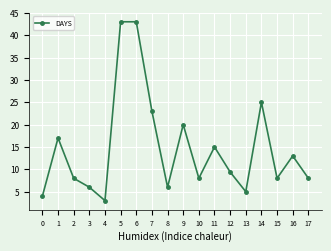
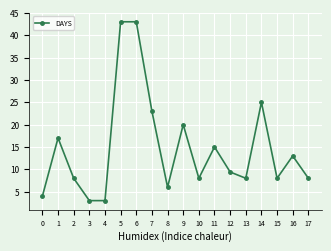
3: 6 -> 3
13: 5 -> 8
